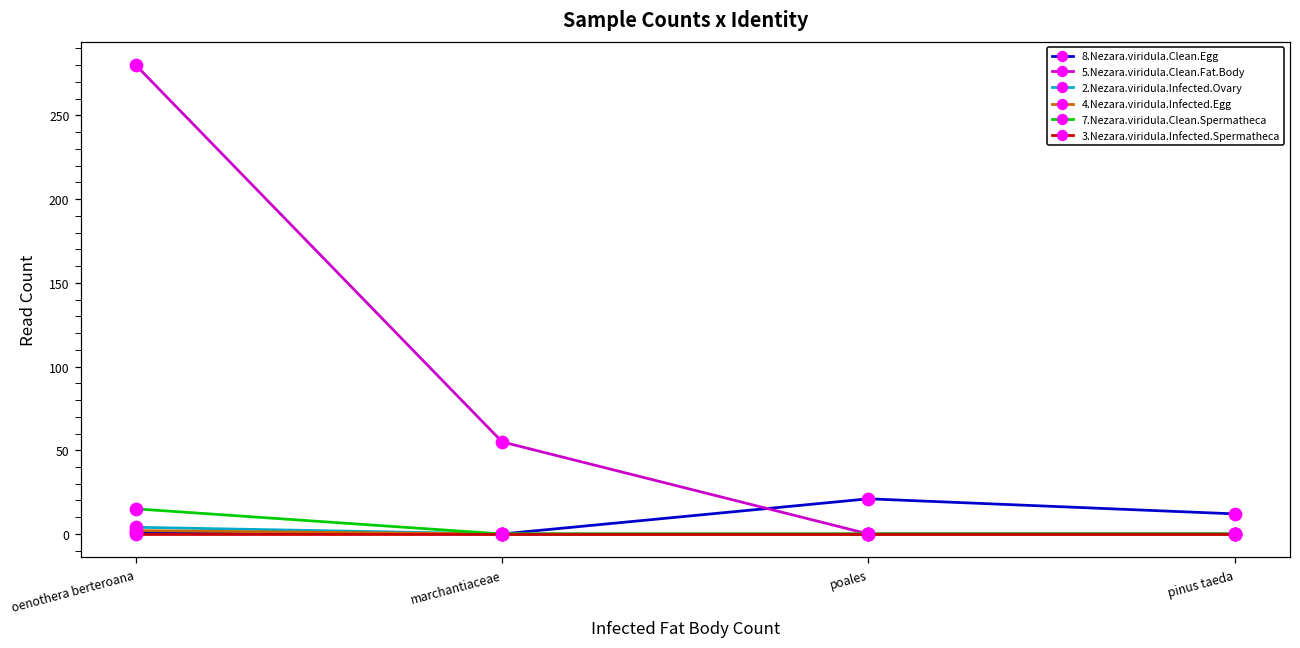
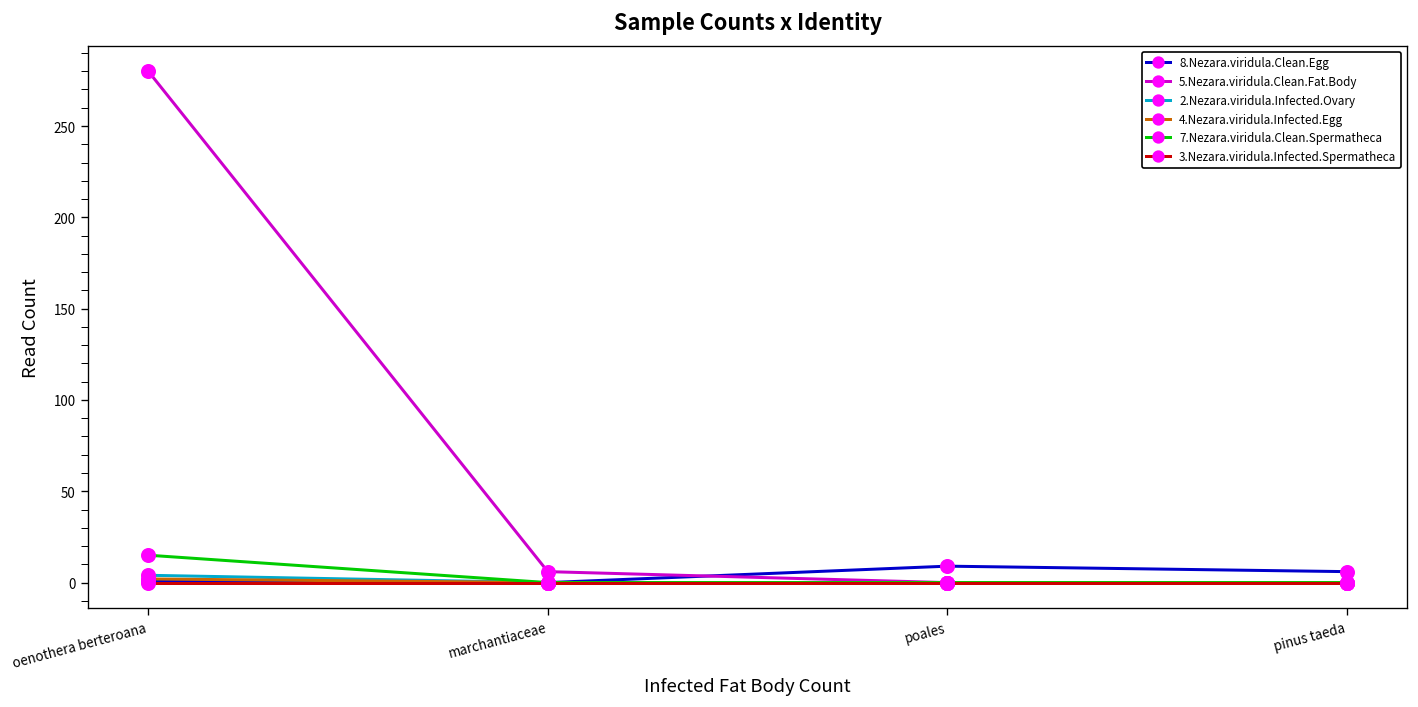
5.Nezara.viridula.Clean.Fat.Body, marchantiaceae: 55 -> 6
8.Nezara.viridula.Clean.Egg, poales: 21 -> 9
8.Nezara.viridula.Clean.Egg, pinus taeda: 12 -> 6
